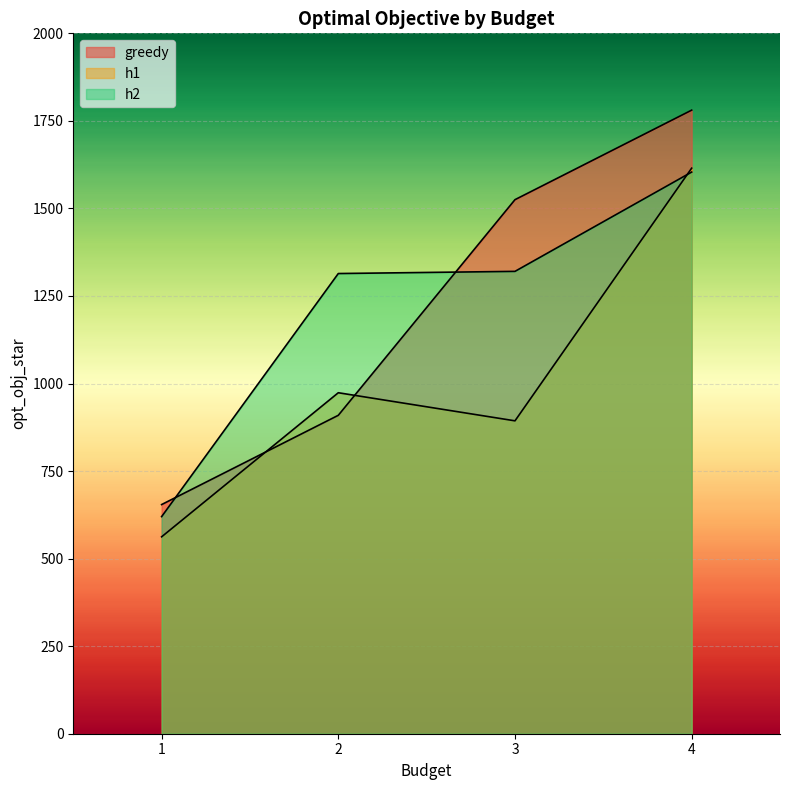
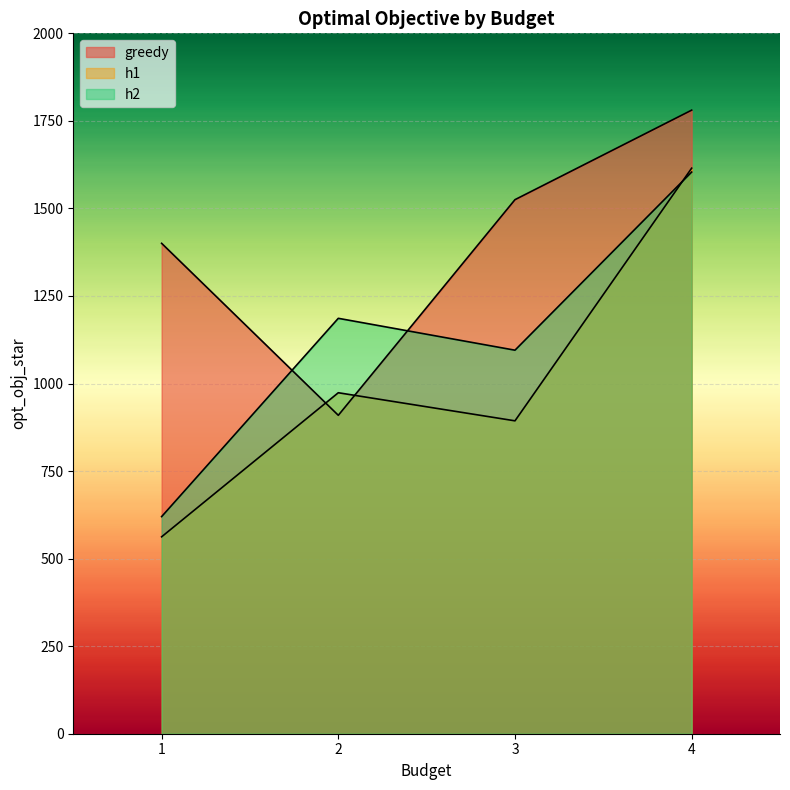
greedy, 1: 650 -> 1400
h2, 2: 1310 -> 1190
h2, 3: 1320 -> 1100
